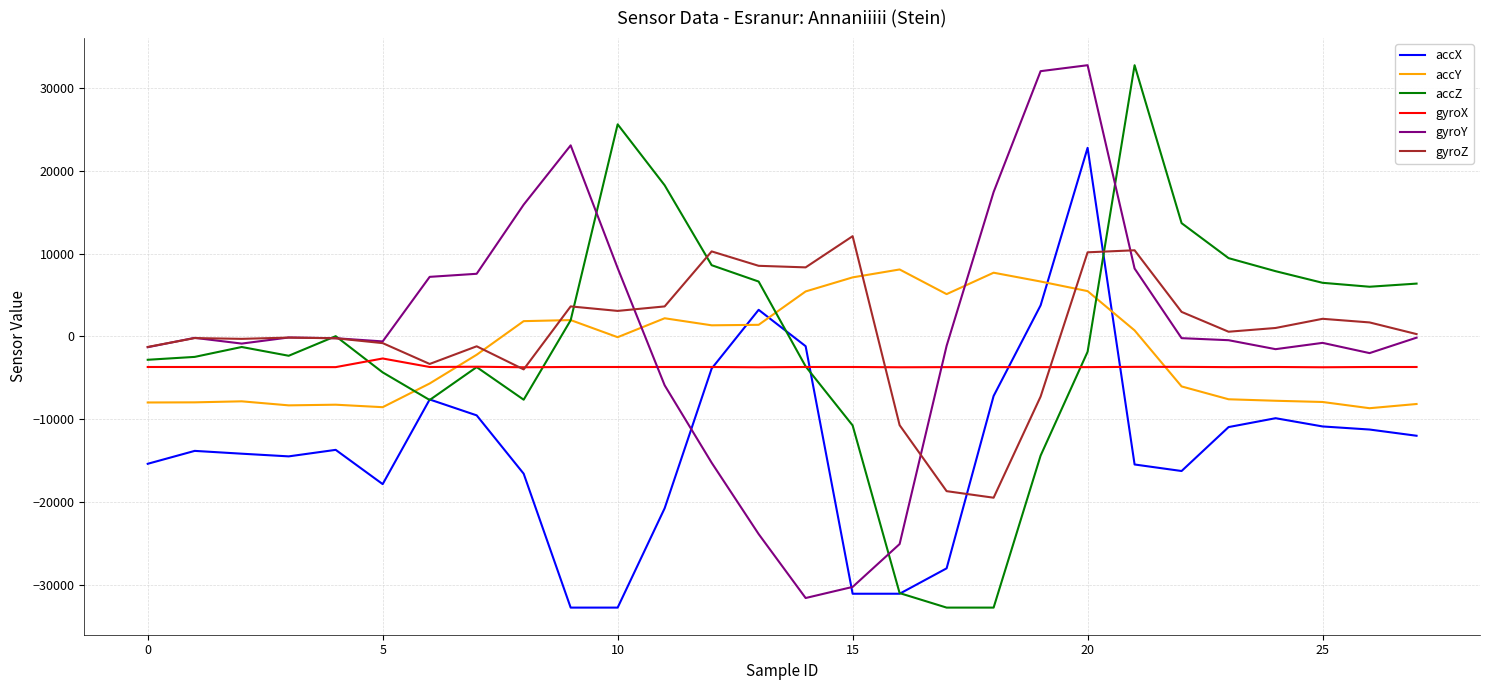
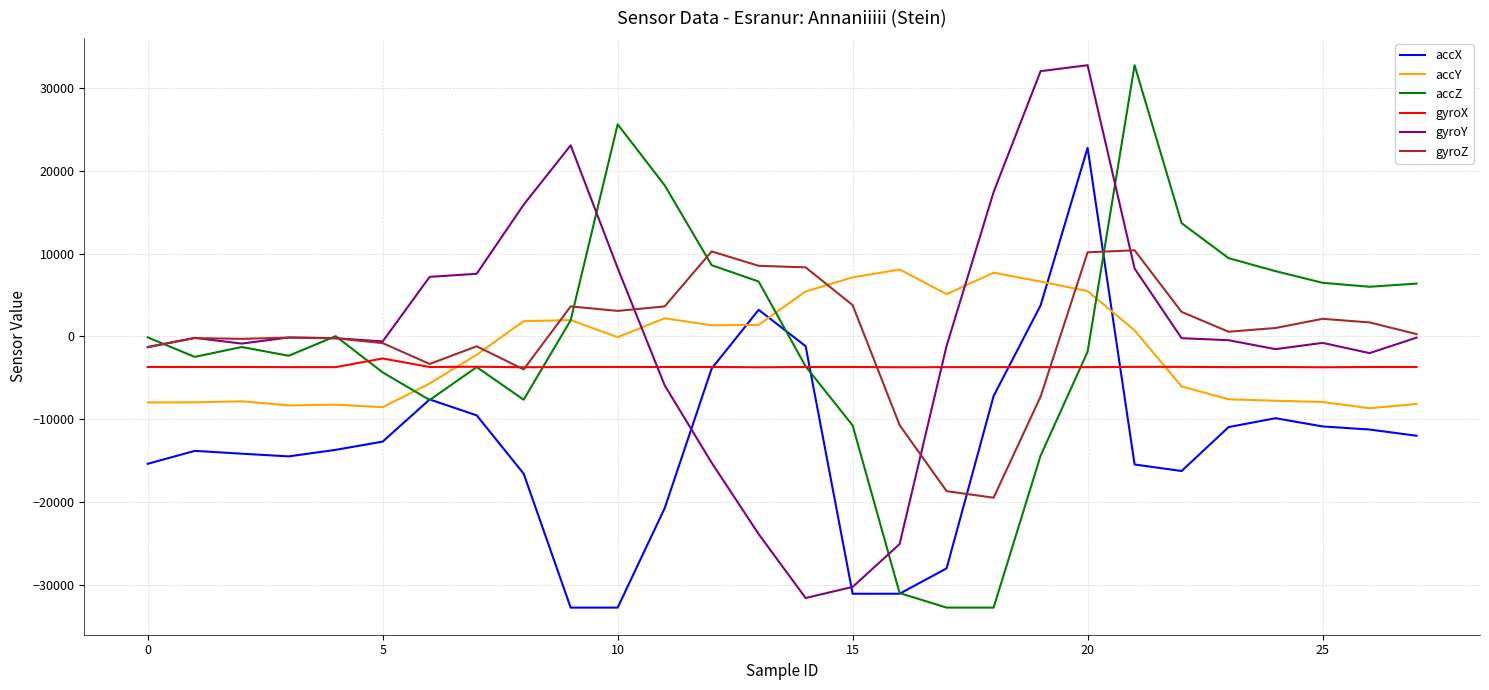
accZ, 0: -3000 -> 0
accX, 5: -18000 -> -13000
gyroZ, 15: 12000 -> 4000
